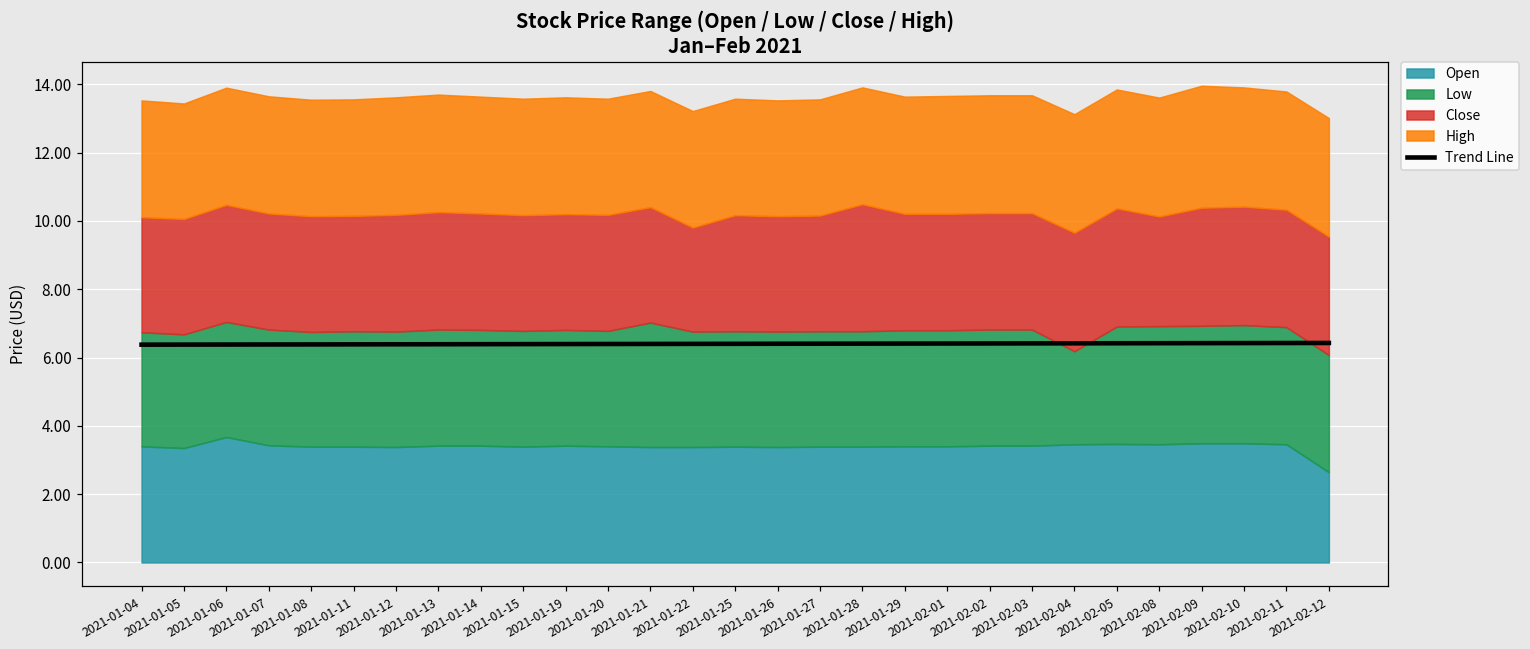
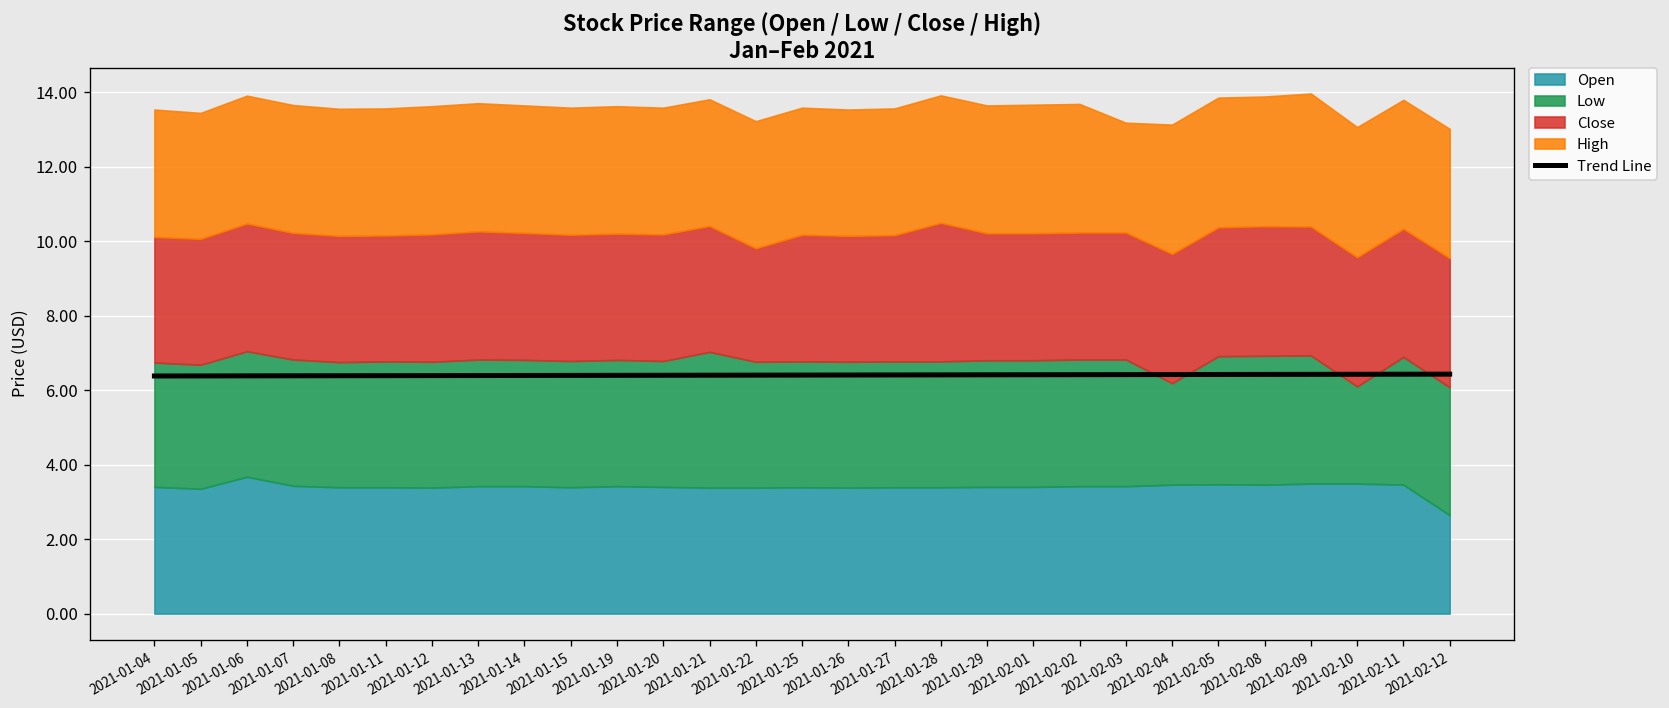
High, 2021-02-03: 3.5 -> 2.9
Close, 2021-02-08: 3.2 -> 3.5
Low, 2021-02-10: 3.5 -> 2.6
